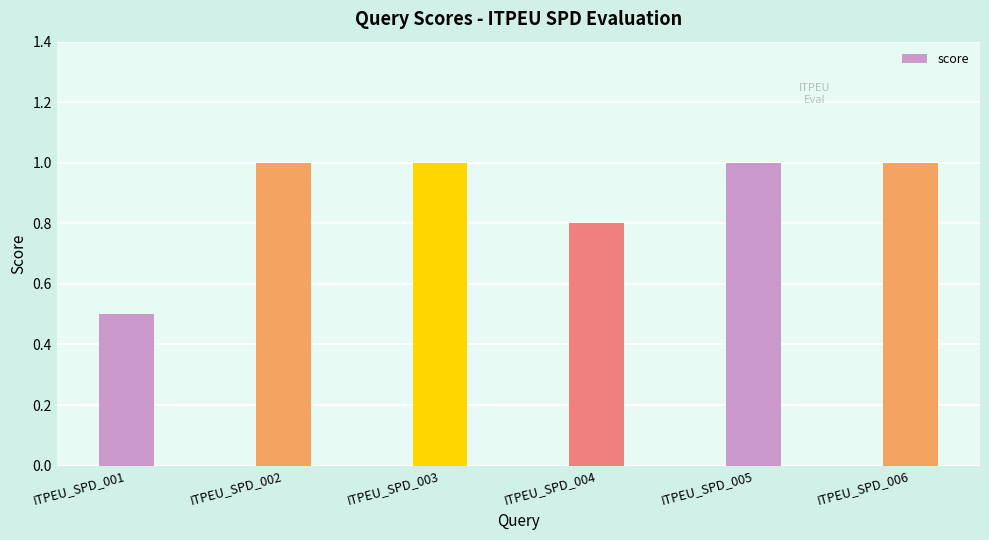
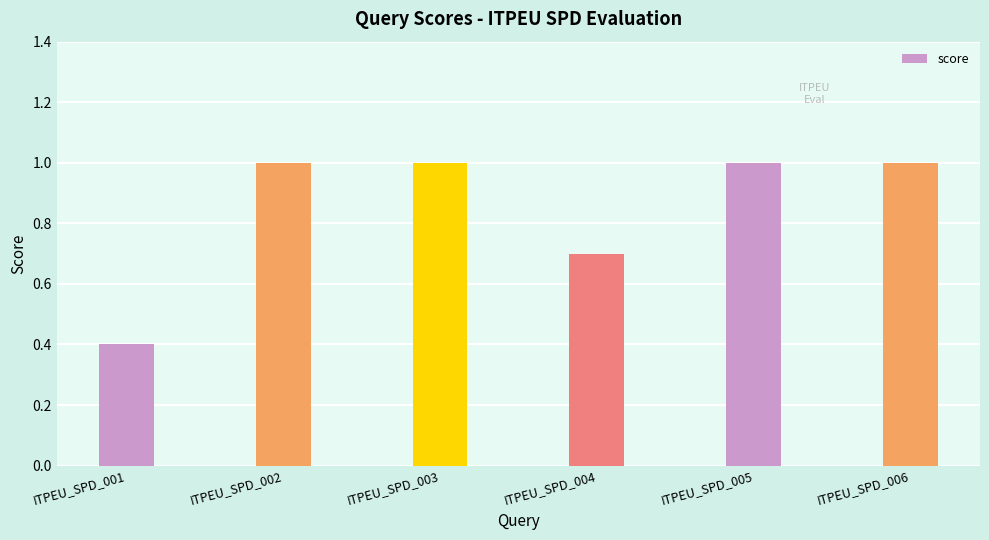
ITPEU_SPD_001: 0.5 -> 0.4
ITPEU_SPD_004: 0.8 -> 0.7
